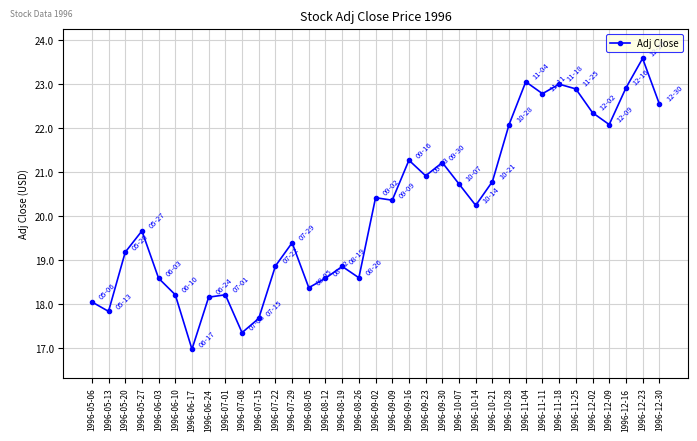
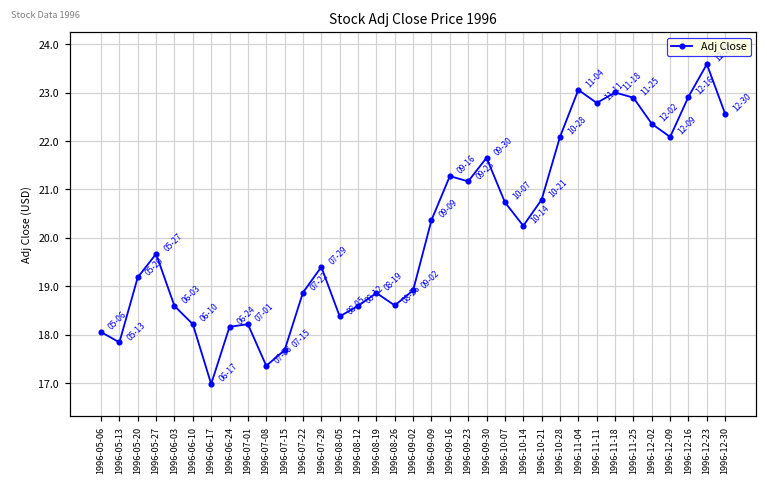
1996-09-02: 20.4 -> 18.9
1996-09-23: 20.9 -> 21.2
1996-09-30: 21.2 -> 21.7
